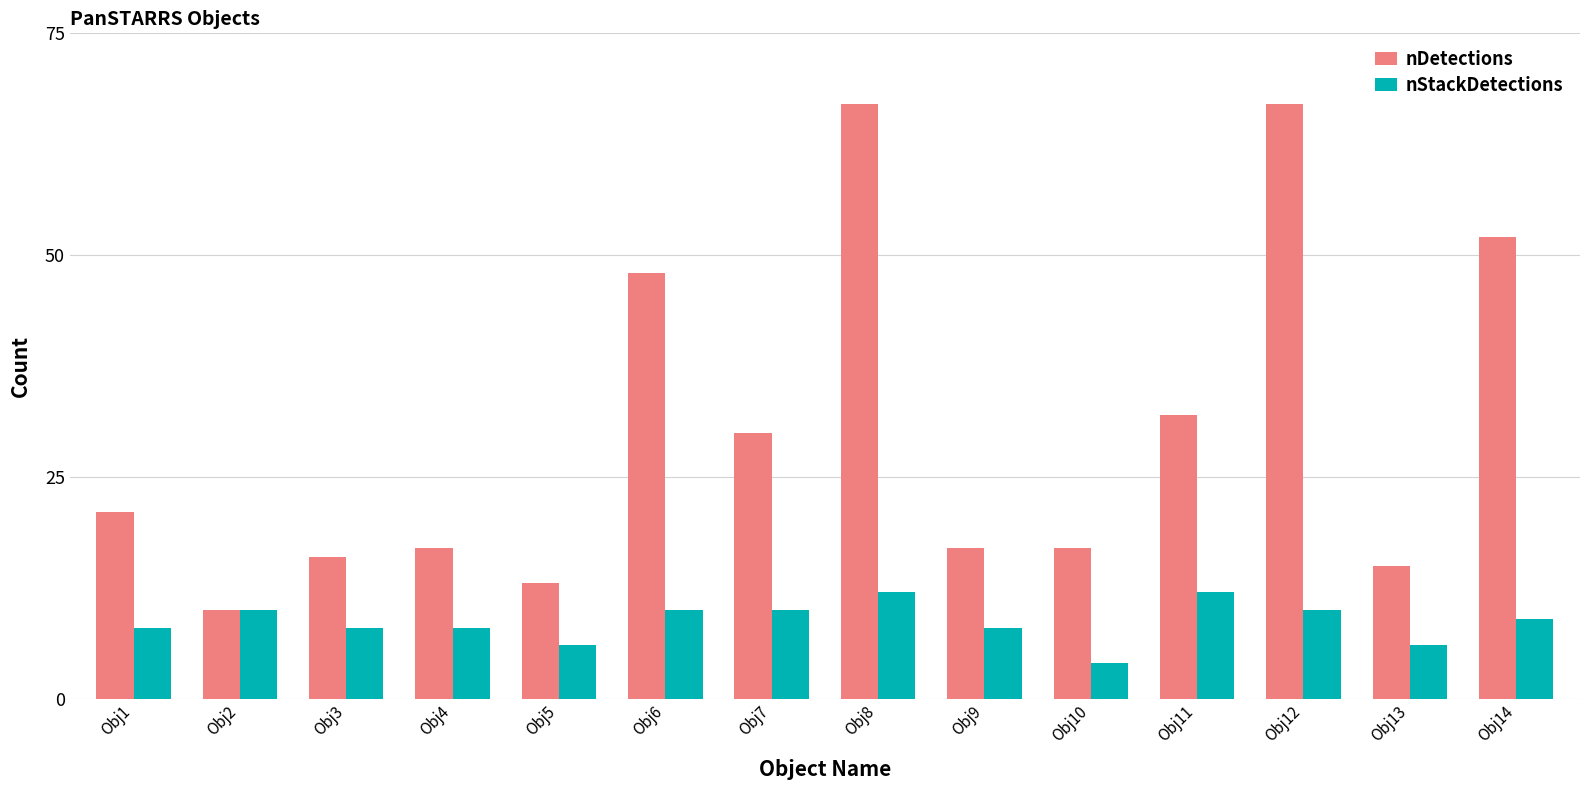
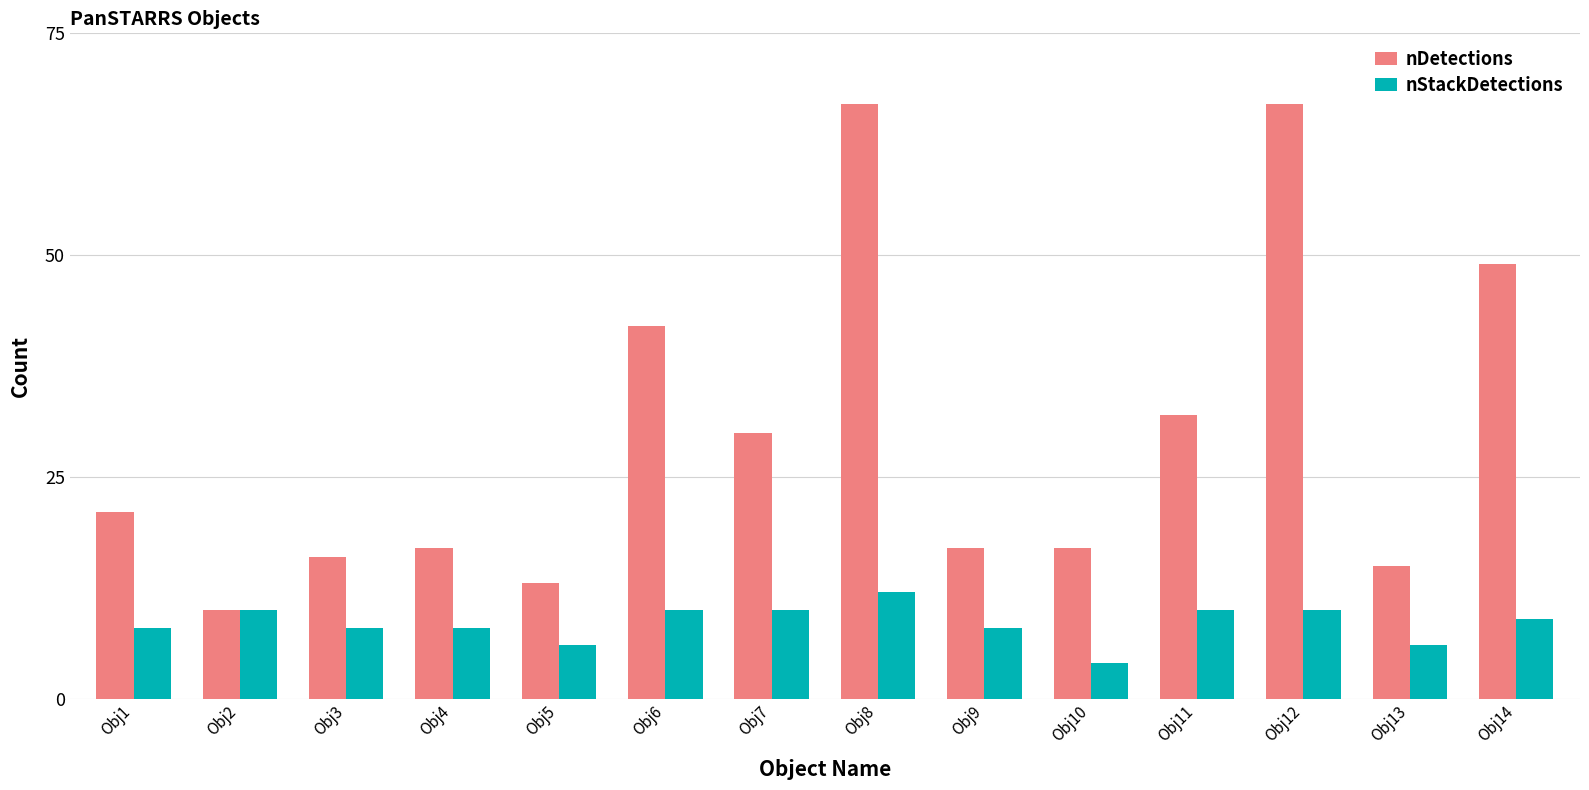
nDetections, Obj6: 48 -> 42
nStackDetections, Obj11: 12 -> 10
nDetections, Obj14: 52 -> 49
